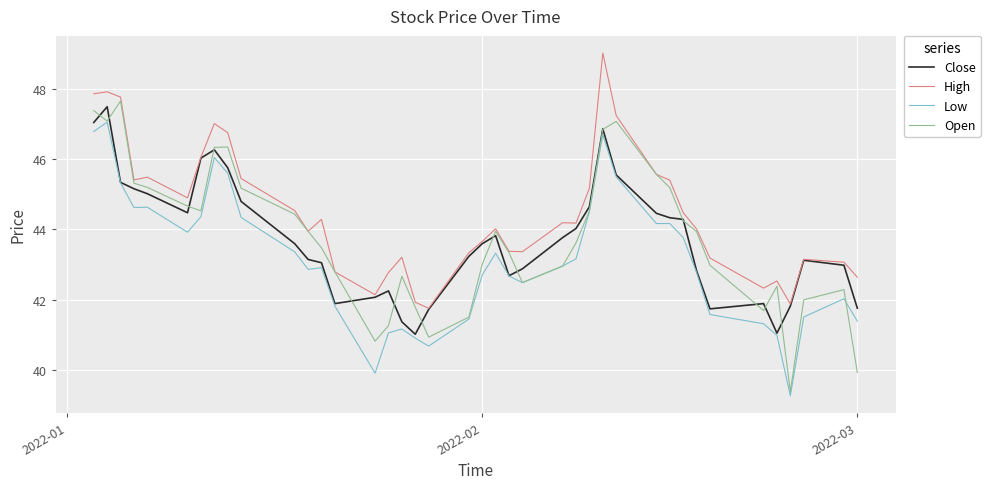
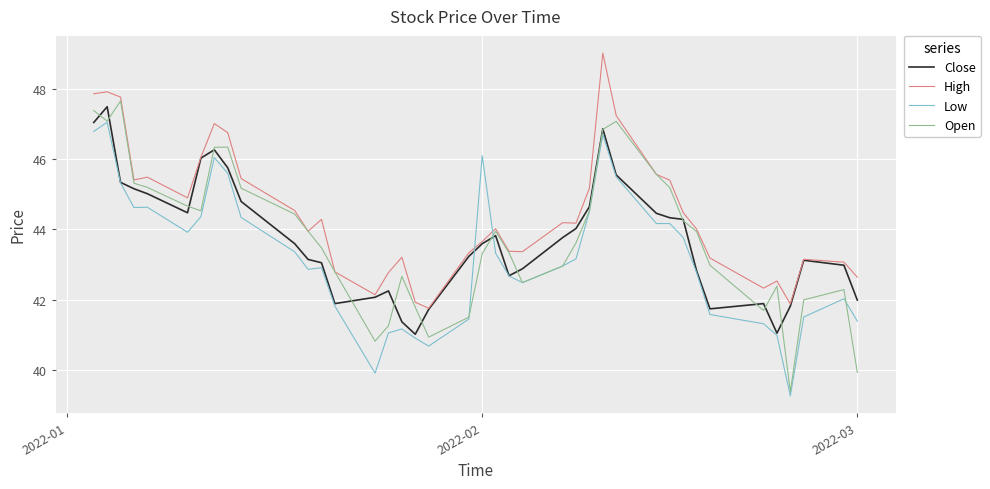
Low, 2022-02: 42.7 -> 46.1
Open, 2022-02: 43.0 -> 43.3
Close, 2022-03: 41.8 -> 42.0
